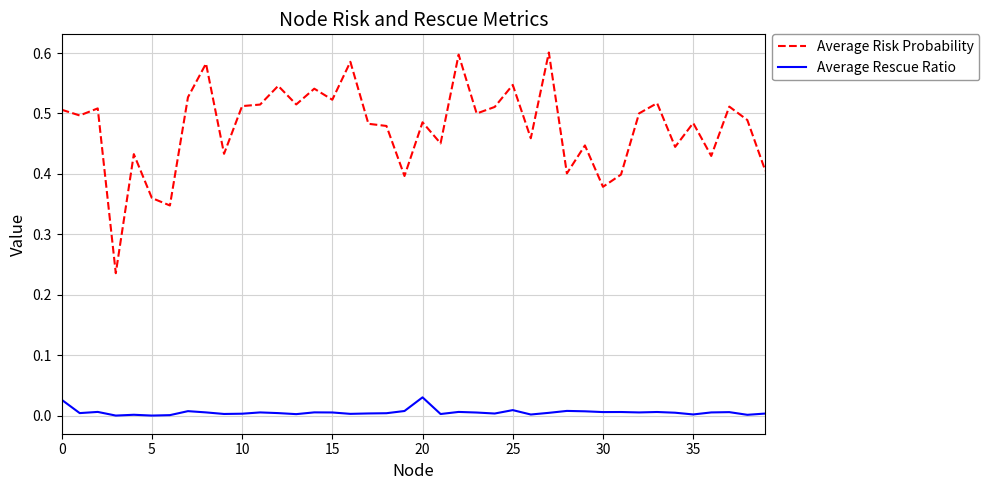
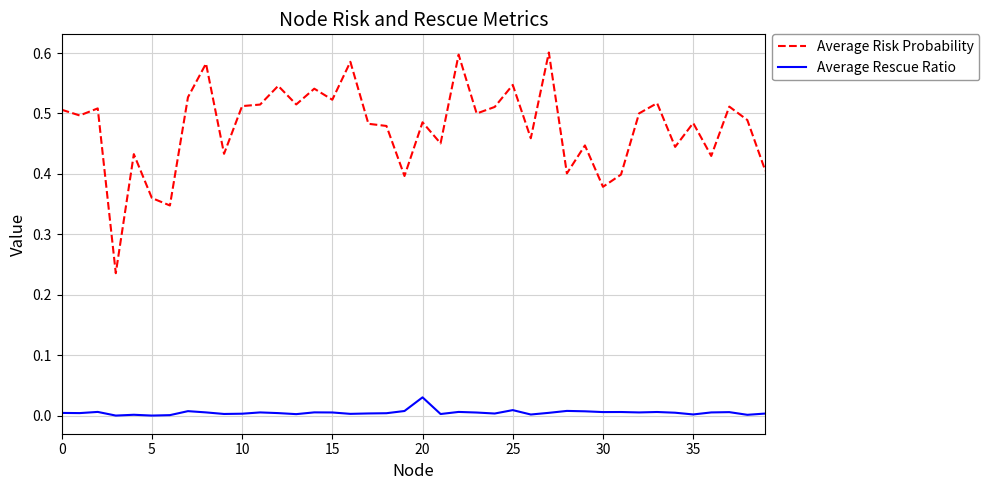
Average Rescue Ratio, 0: 0.03 -> 0.00
